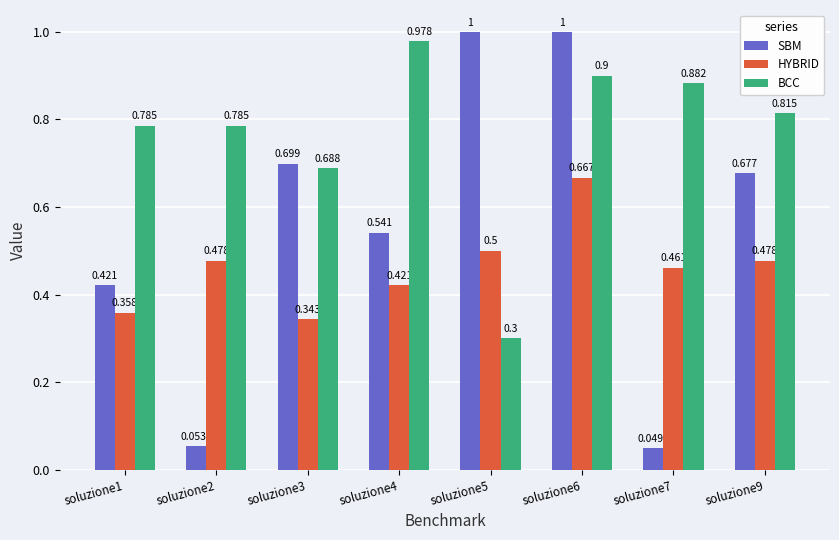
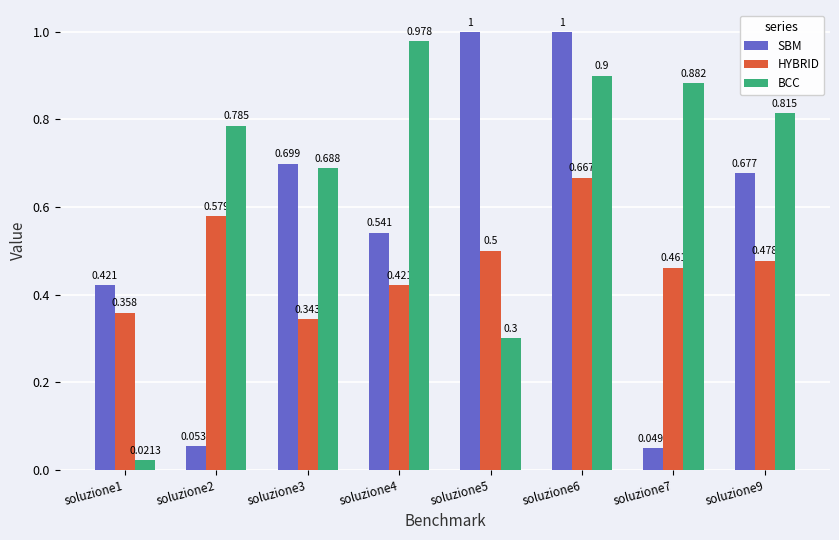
BCC, soluzione1: 0.785 -> 0.0213
HYBRID, soluzione2: 0.478 -> 0.579
